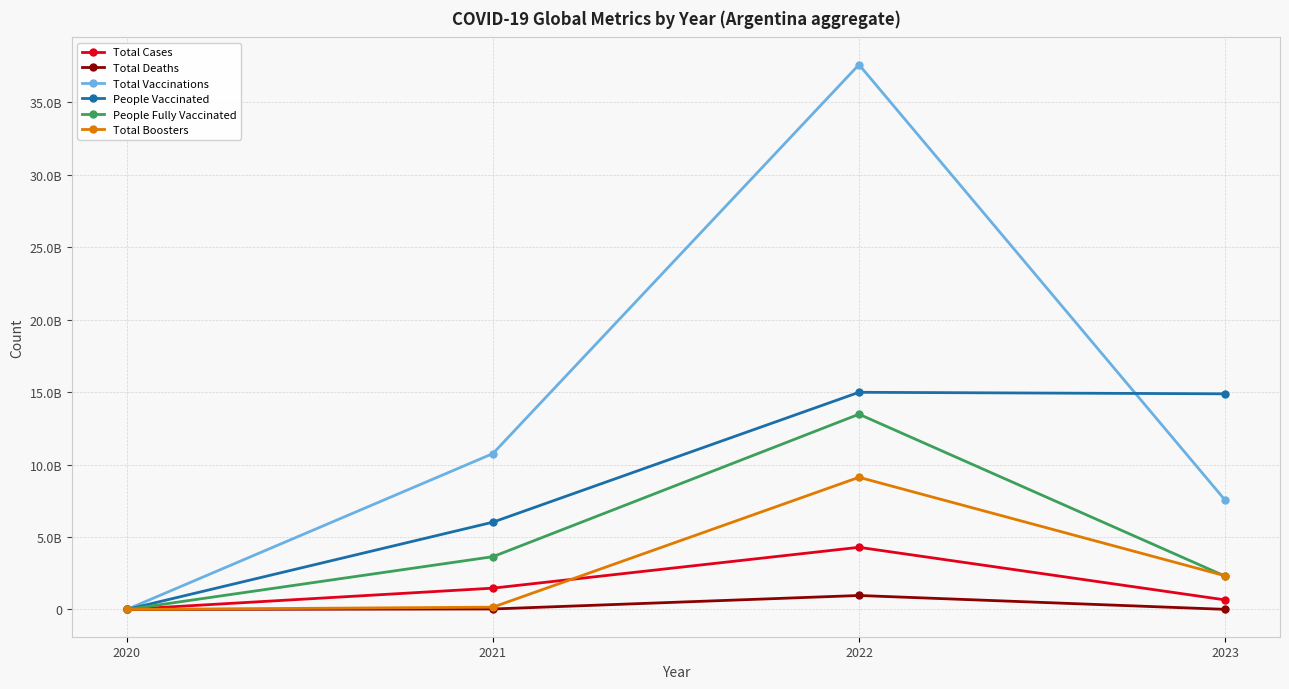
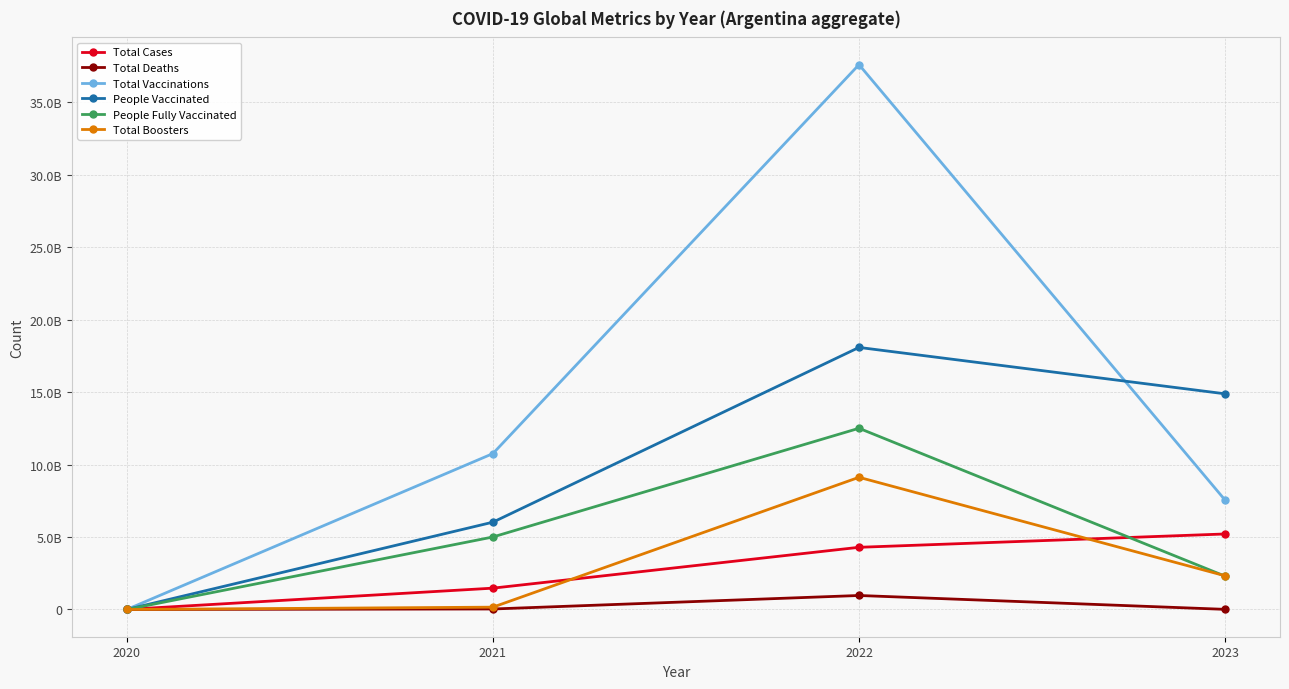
People Fully Vaccinated, 2021: 3600000000 -> 5000000000
People Vaccinated, 2022: 15000000000 -> 18100000000
People Fully Vaccinated, 2022: 13500000000 -> 12500000000
Total Cases, 2023: 700000000 -> 5200000000
